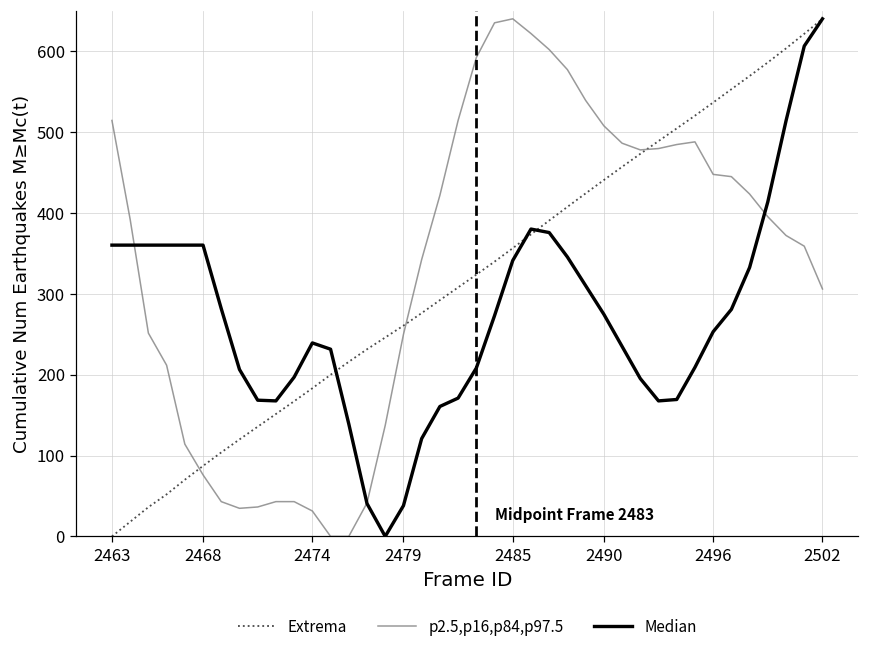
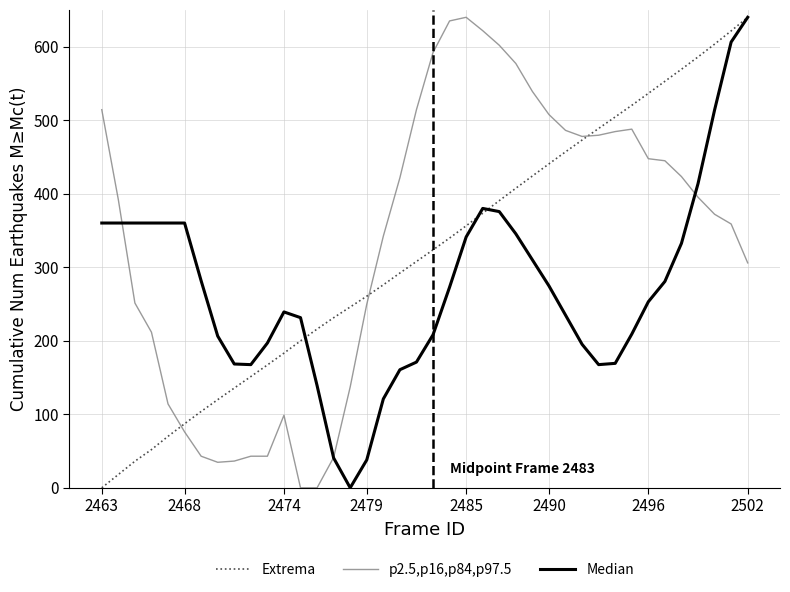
p2.5,p16,p84,p97.5, 2474: 30 -> 100
